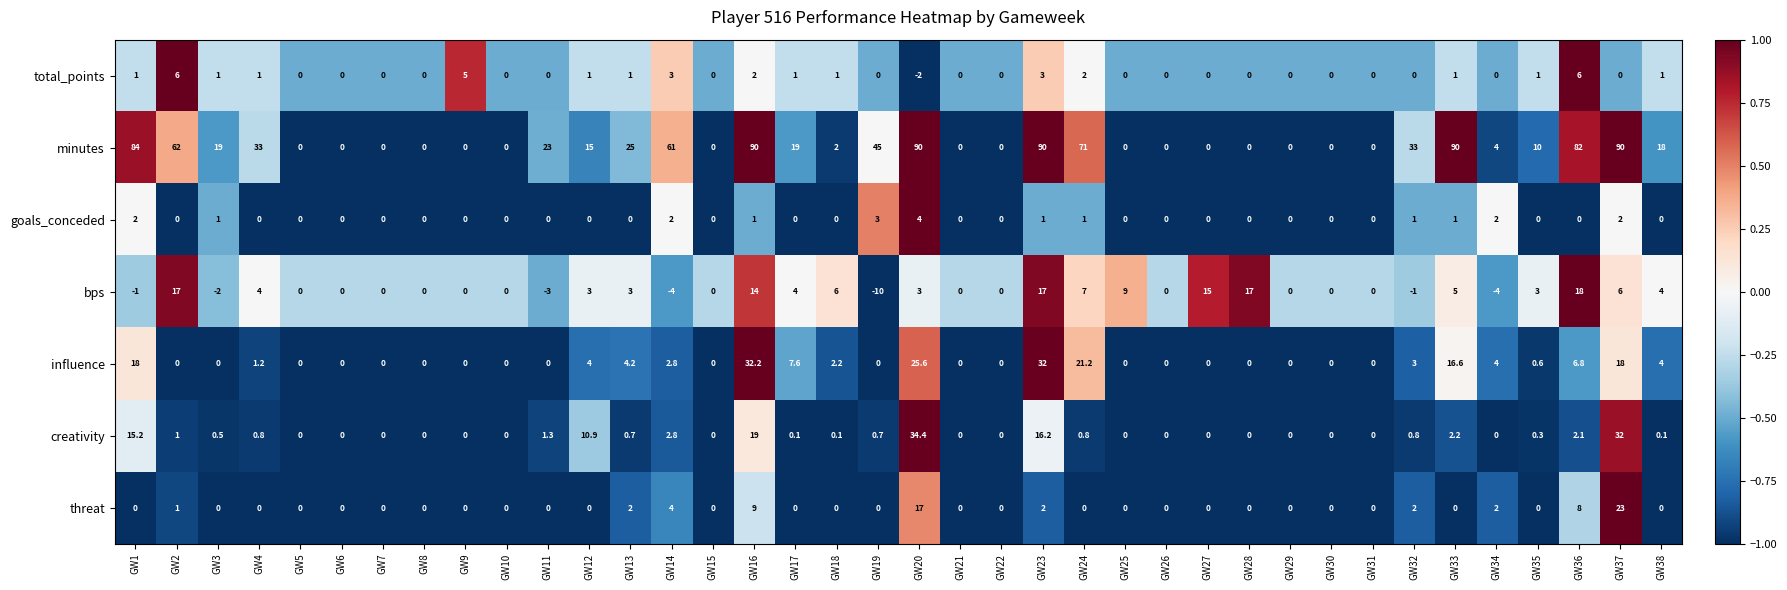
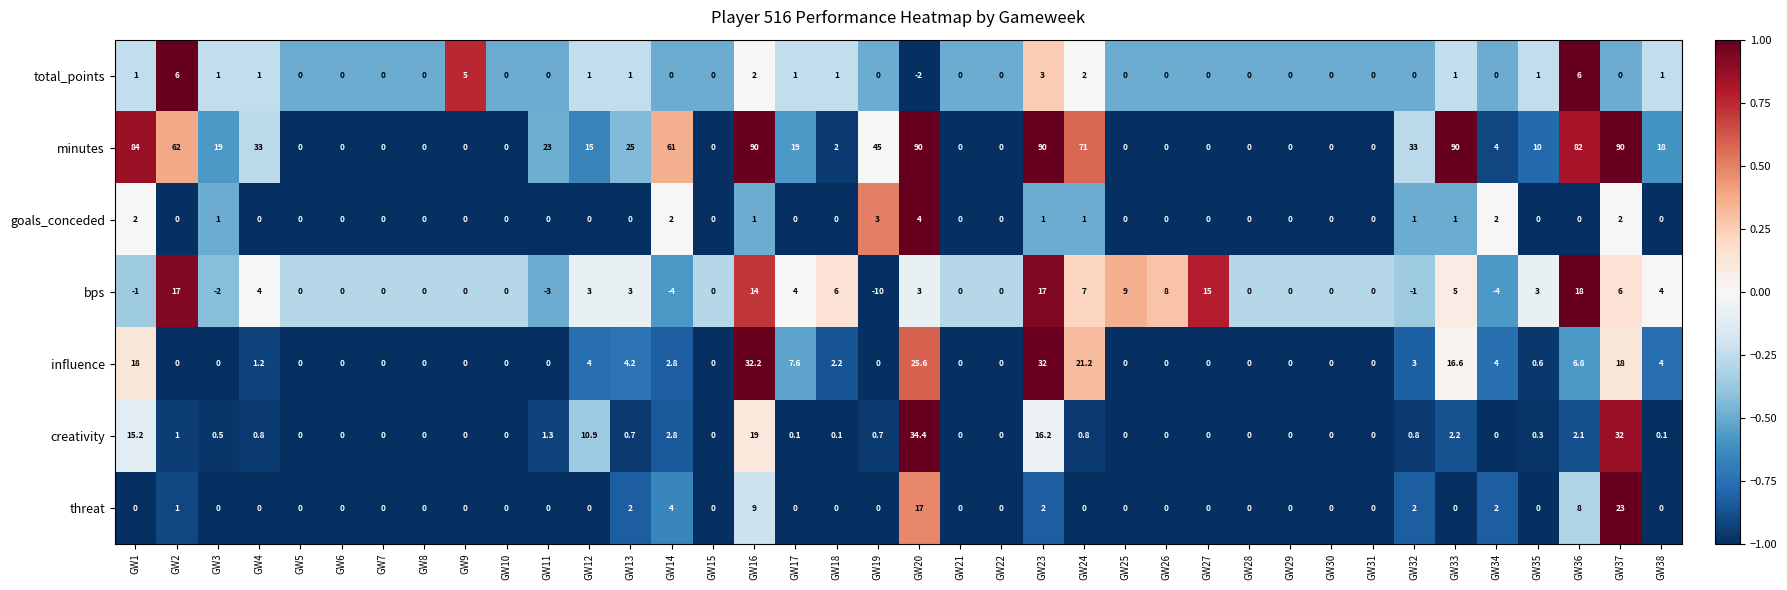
total_points, GW14: 3 -> 0
bps, GW26: 0 -> 8
bps, GW28: 17 -> 0
